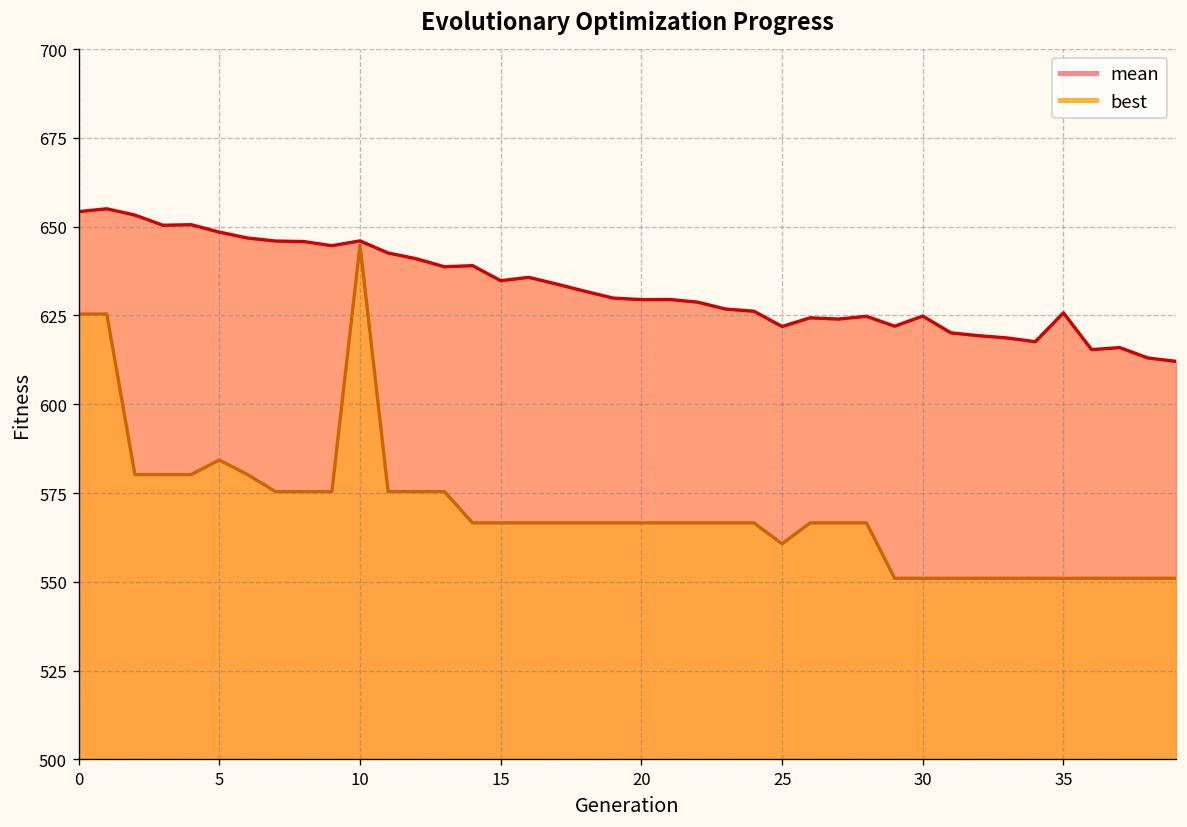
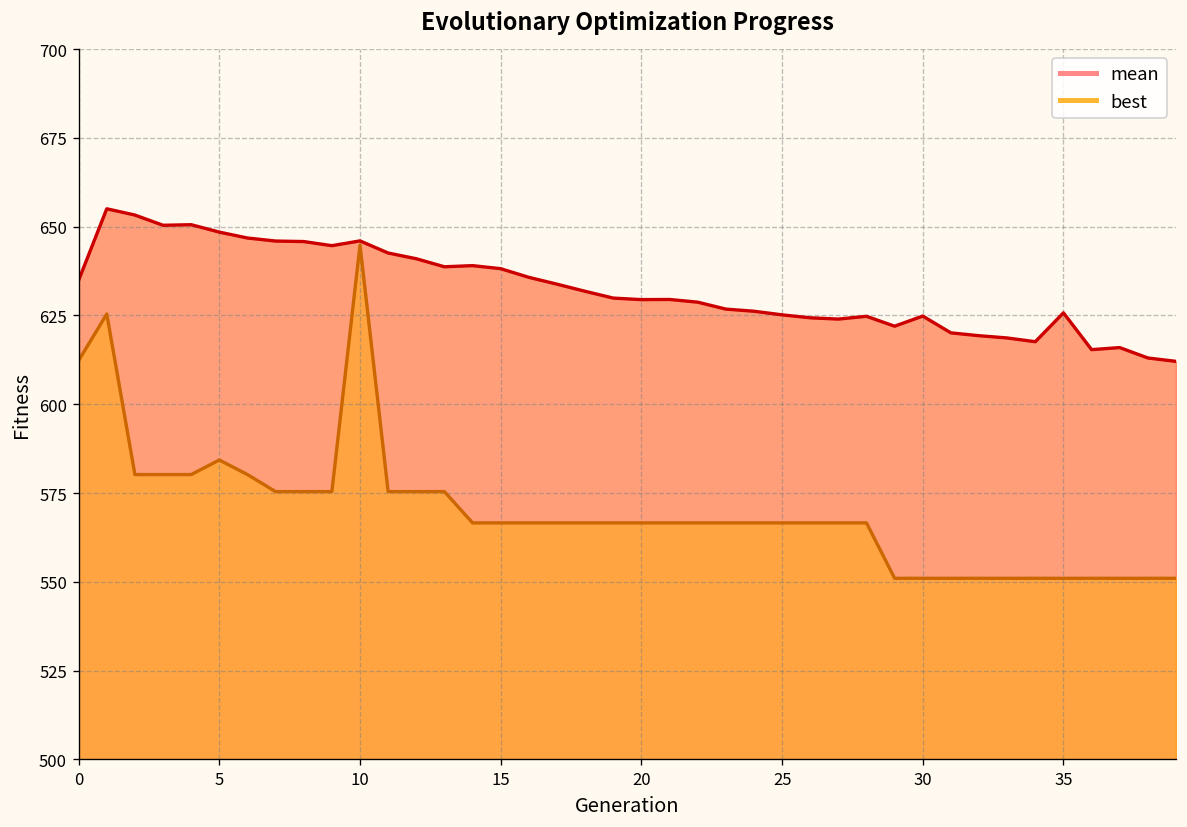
mean, 0: 654 -> 635
best, 0: 625 -> 612
mean, 15: 635 -> 638
mean, 25: 622 -> 625
best, 25: 561 -> 567
